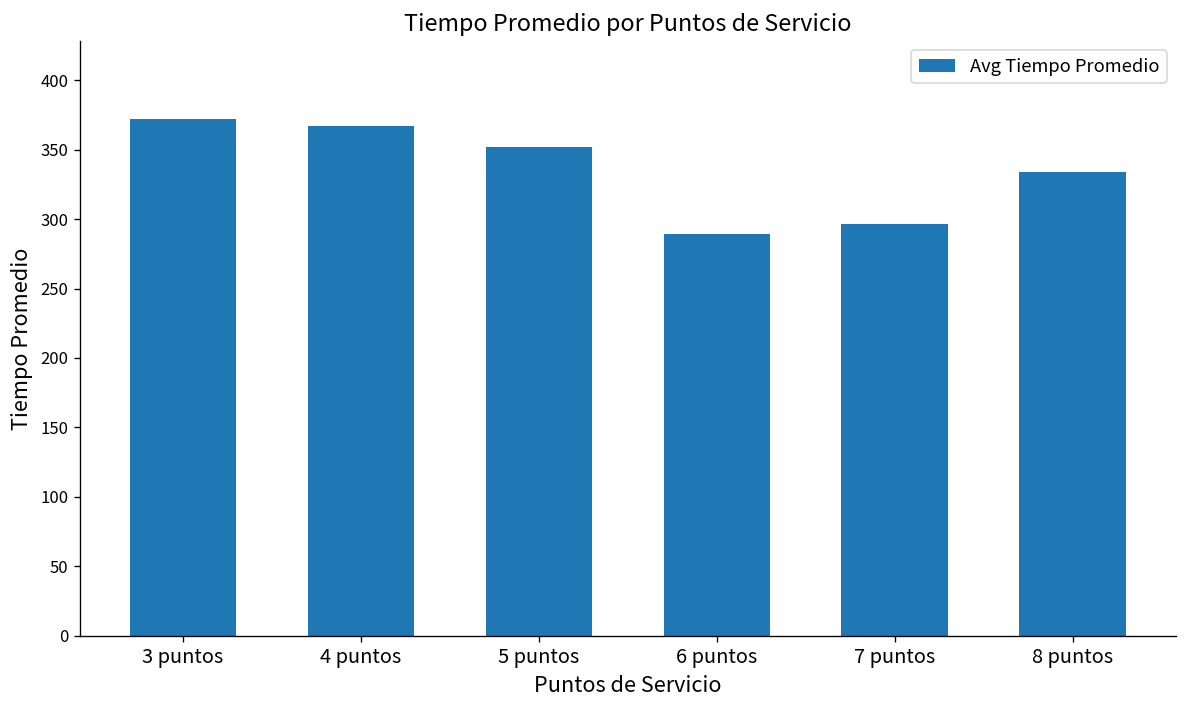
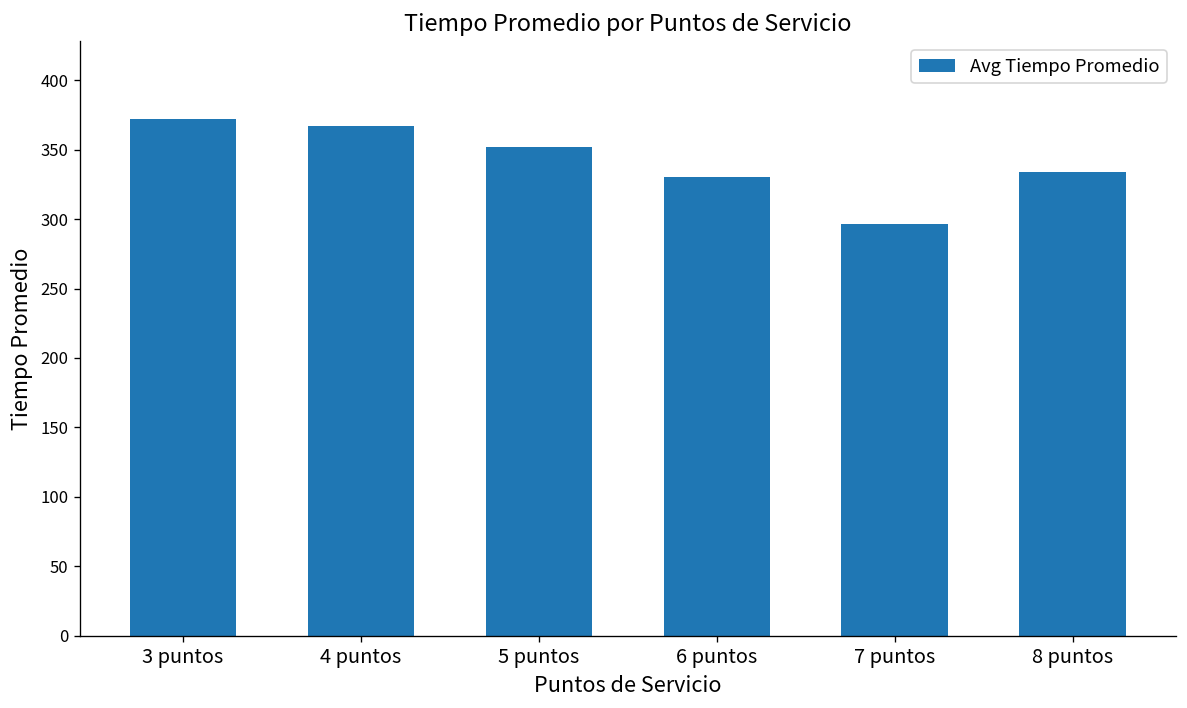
6 puntos: 290 -> 330
